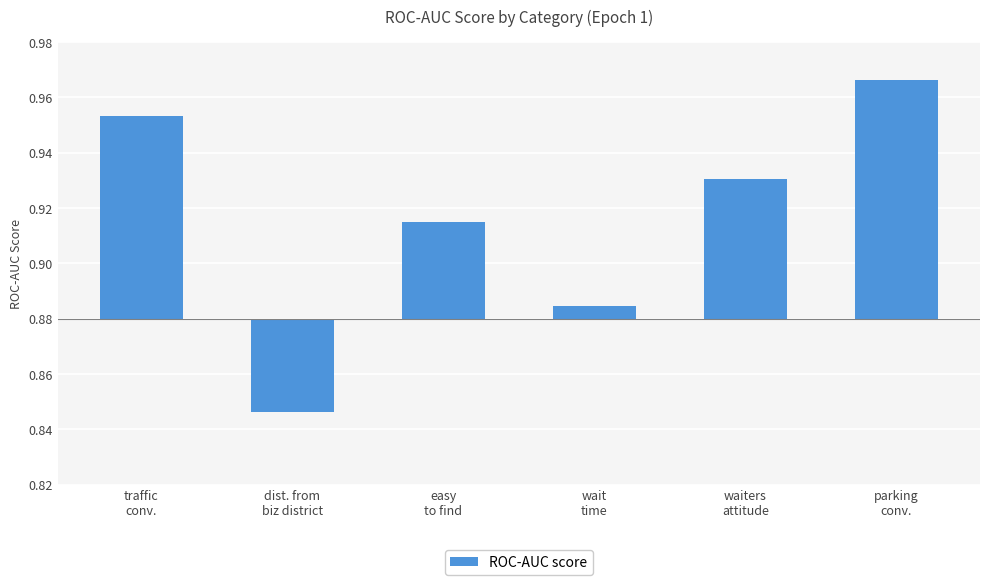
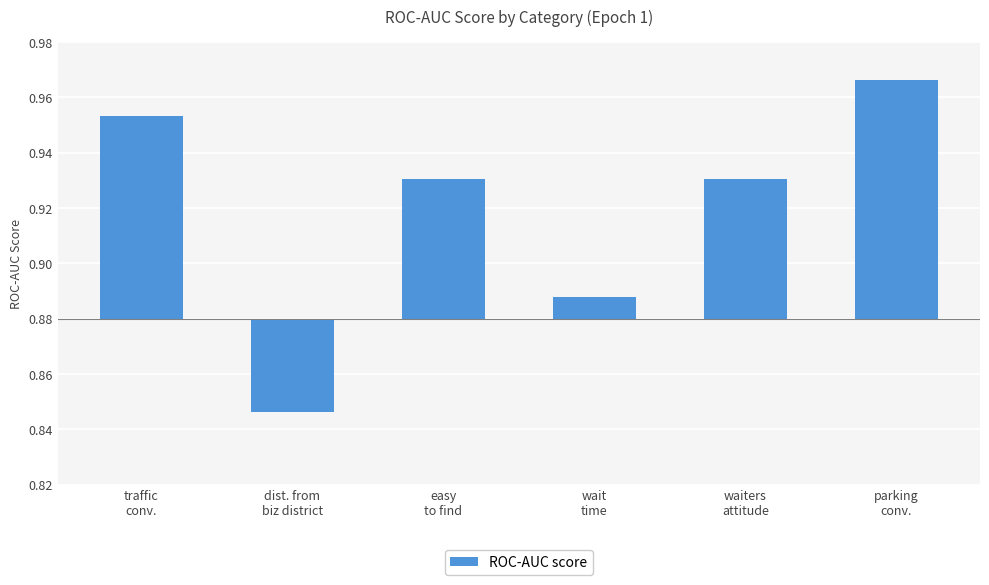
easy to find: 0.915 -> 0.930
wait time: 0.885 -> 0.888
